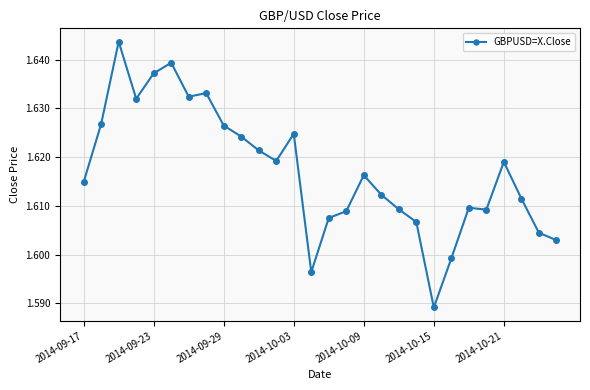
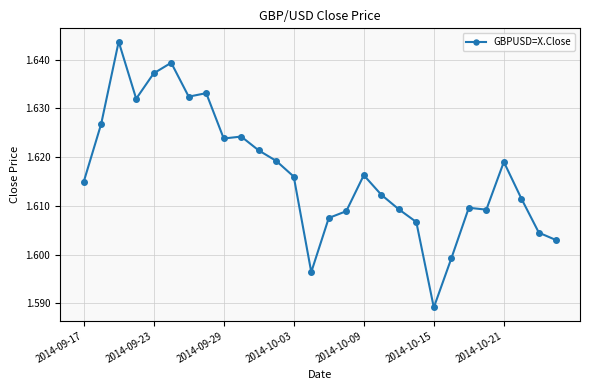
2014-09-29: 1.626 -> 1.624
2014-10-03: 1.625 -> 1.616
